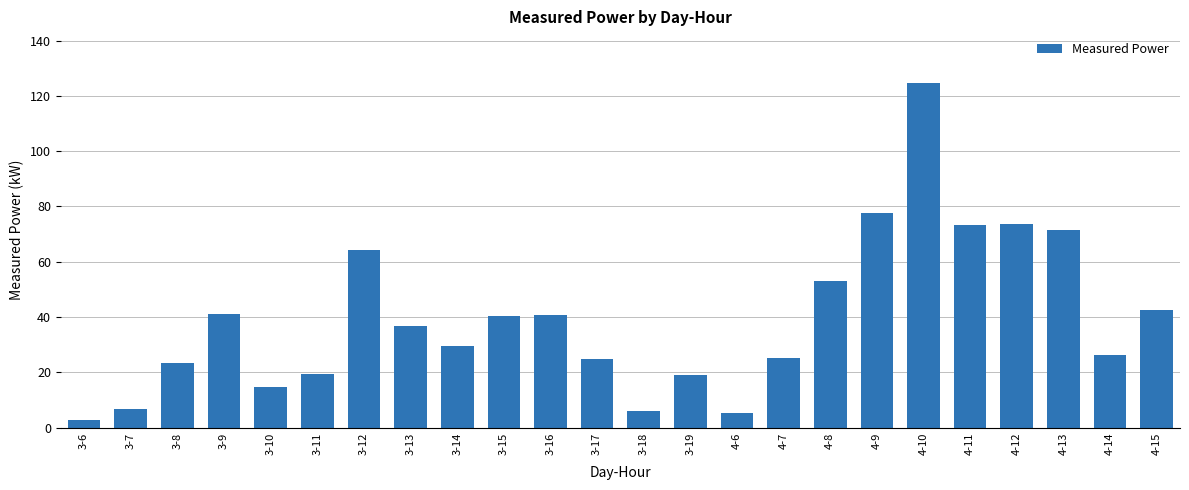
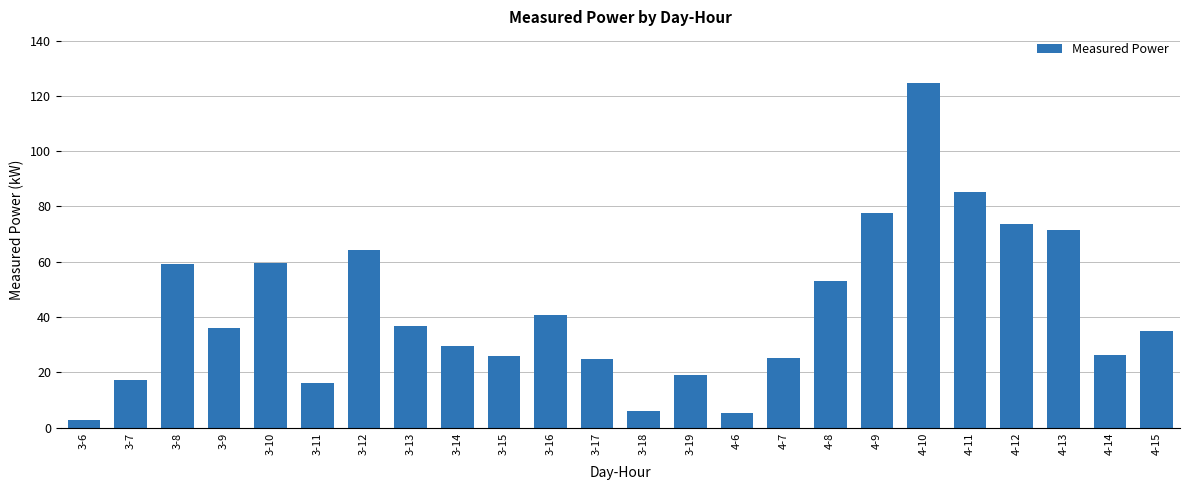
3-7: 7 -> 17
3-8: 24 -> 59
3-9: 41 -> 36
3-10: 15 -> 59
3-11: 19 -> 16
3-15: 40 -> 26
4-11: 73 -> 85
4-15: 43 -> 35
